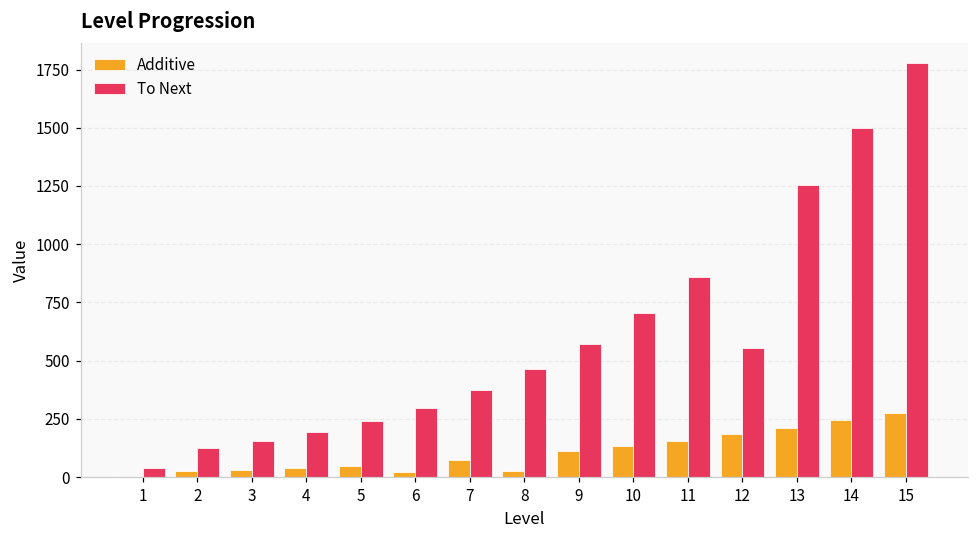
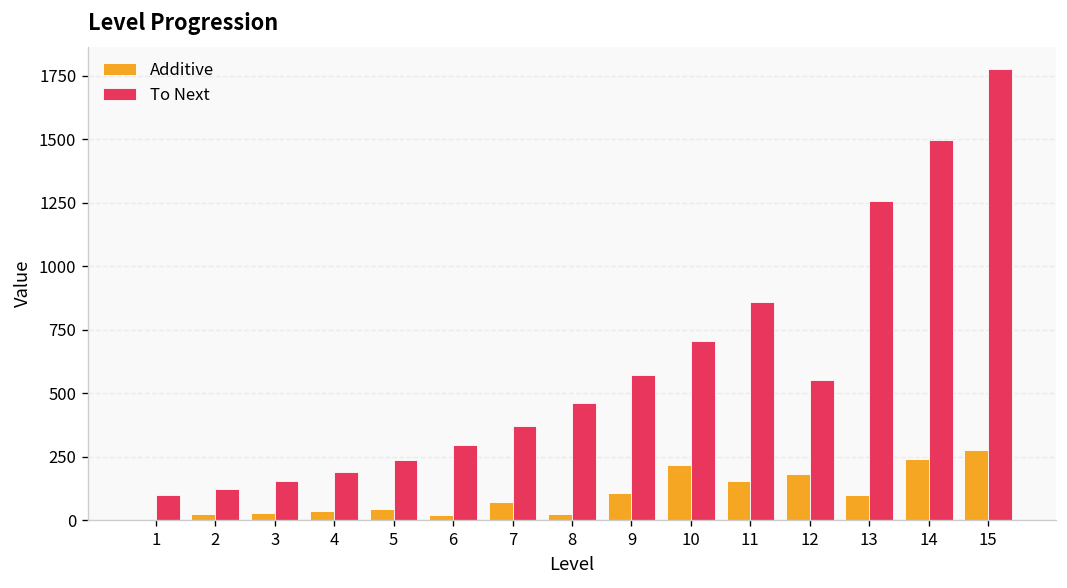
To Next, 1: 40 -> 100
Additive, 10: 130 -> 220
Additive, 13: 210 -> 100
